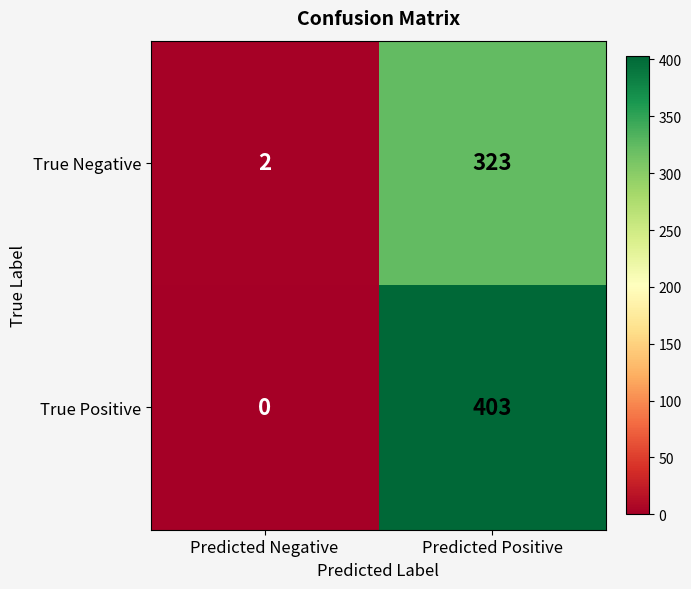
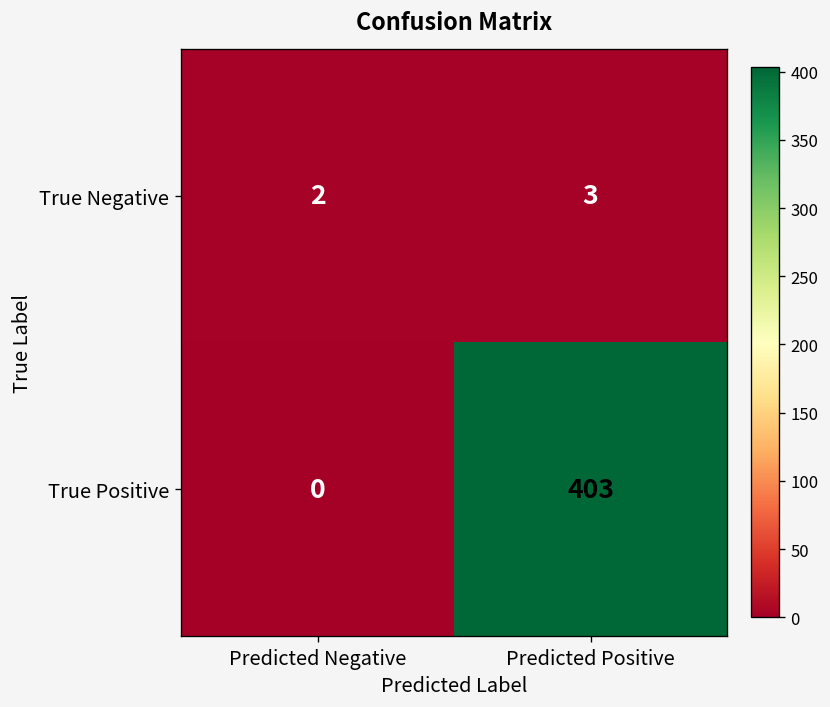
True Negative, Predicted Positive: 323 -> 3
